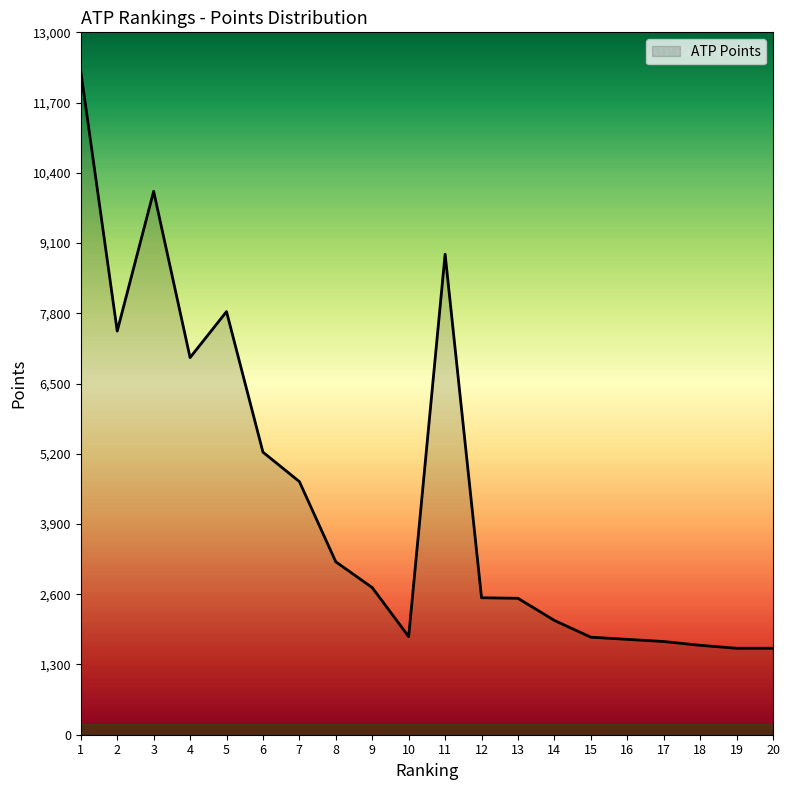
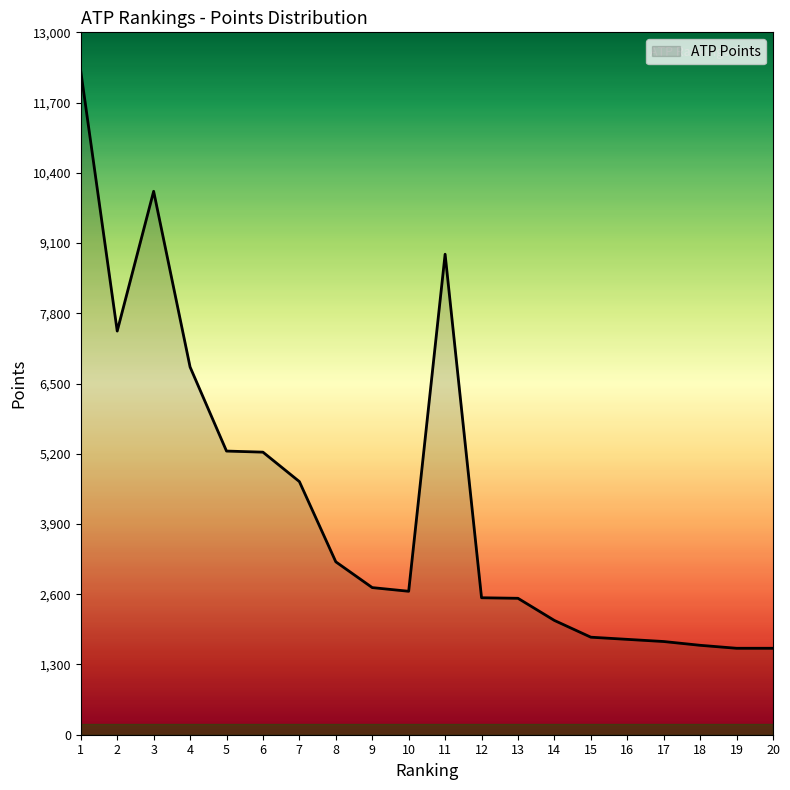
4: 7,000 -> 6,800
5: 7,800 -> 5,300
10: 1,800 -> 2,700
